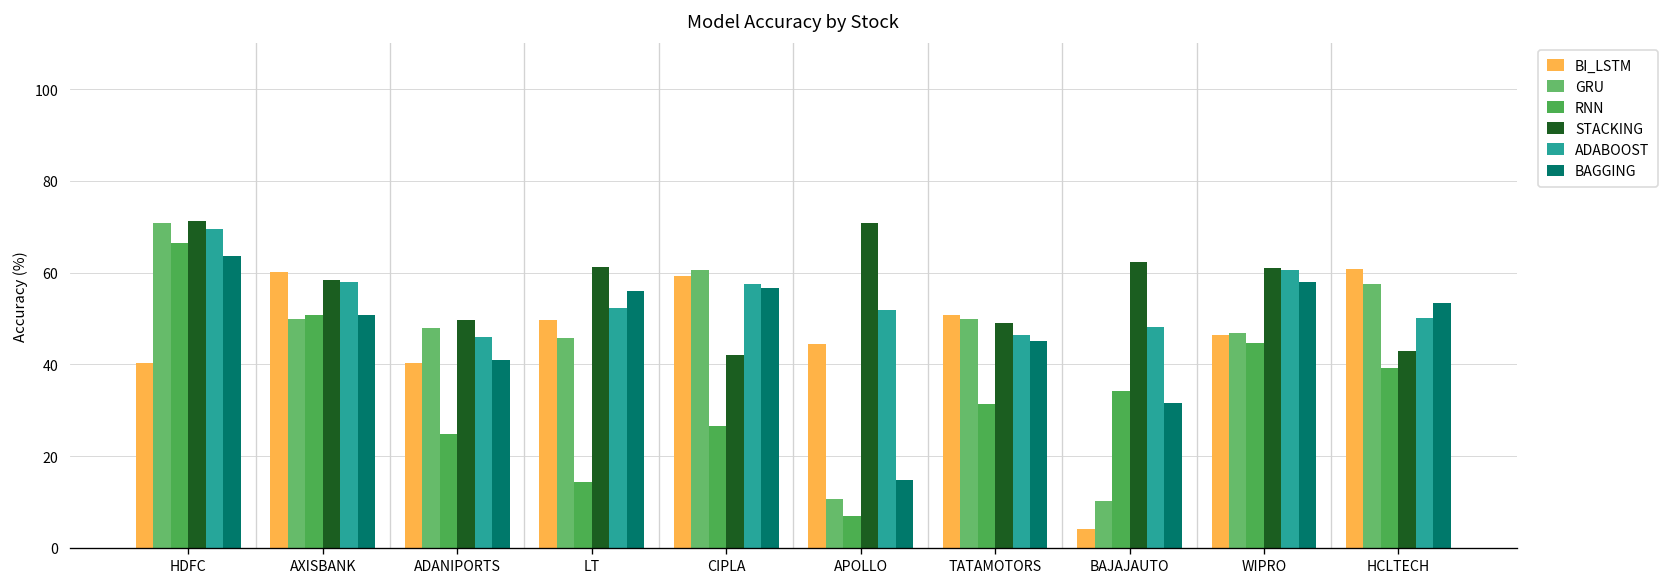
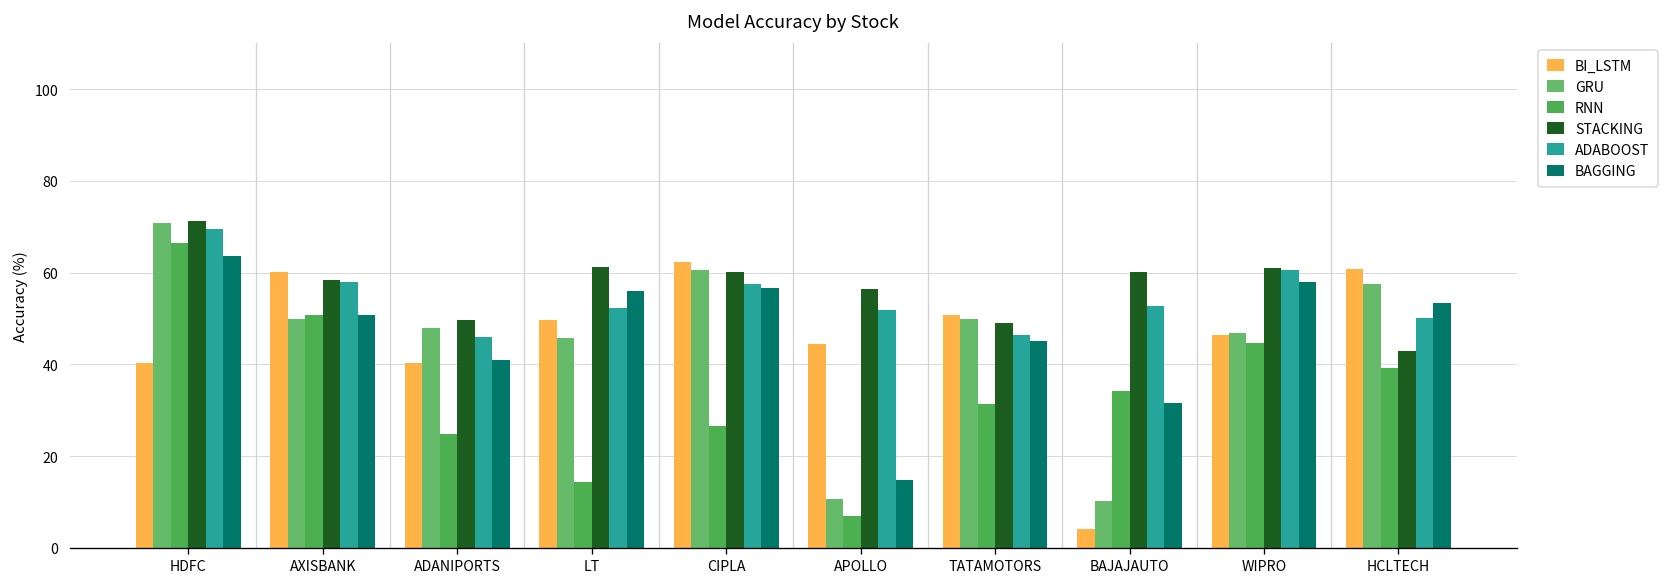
BI_LSTM, CIPLA: 59 -> 62
STACKING, CIPLA: 42 -> 60
STACKING, APOLLO: 71 -> 56
STACKING, BAJAJAUTO: 62 -> 60
ADABOOST, BAJAJAUTO: 48 -> 53
